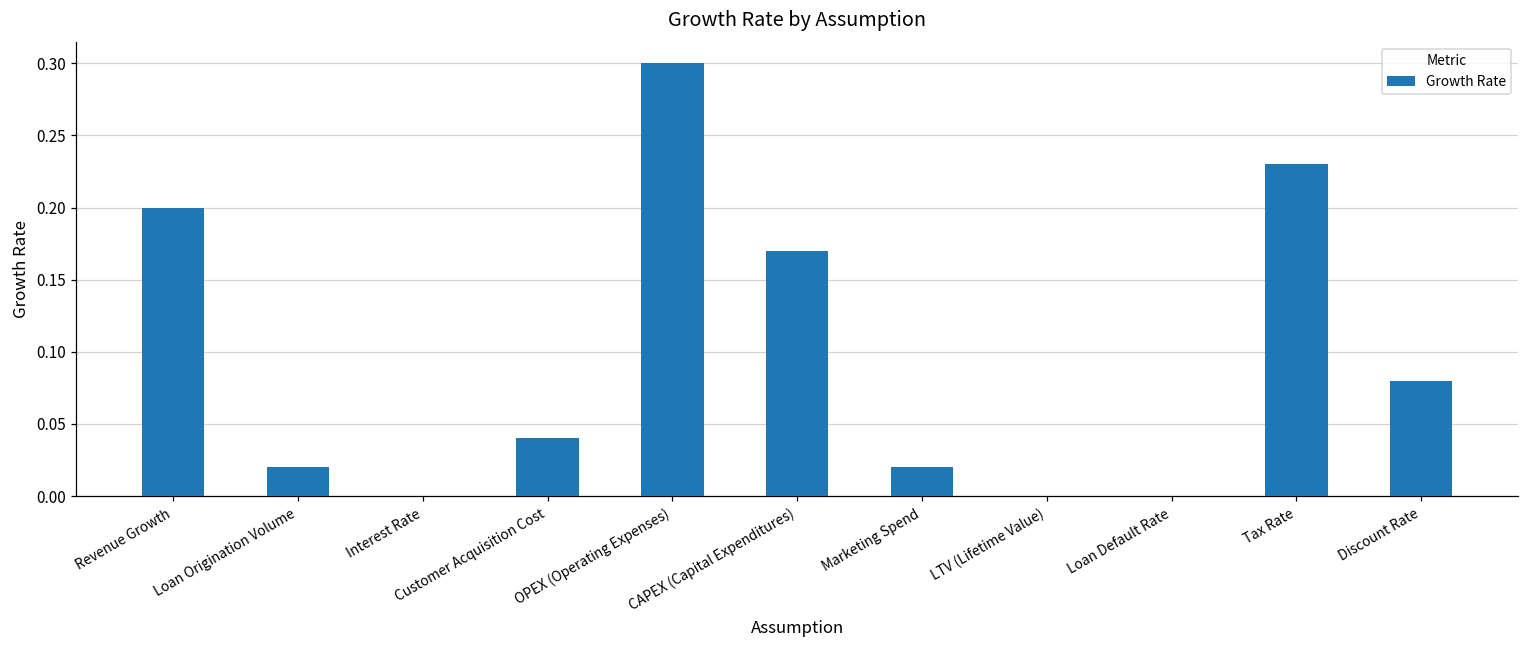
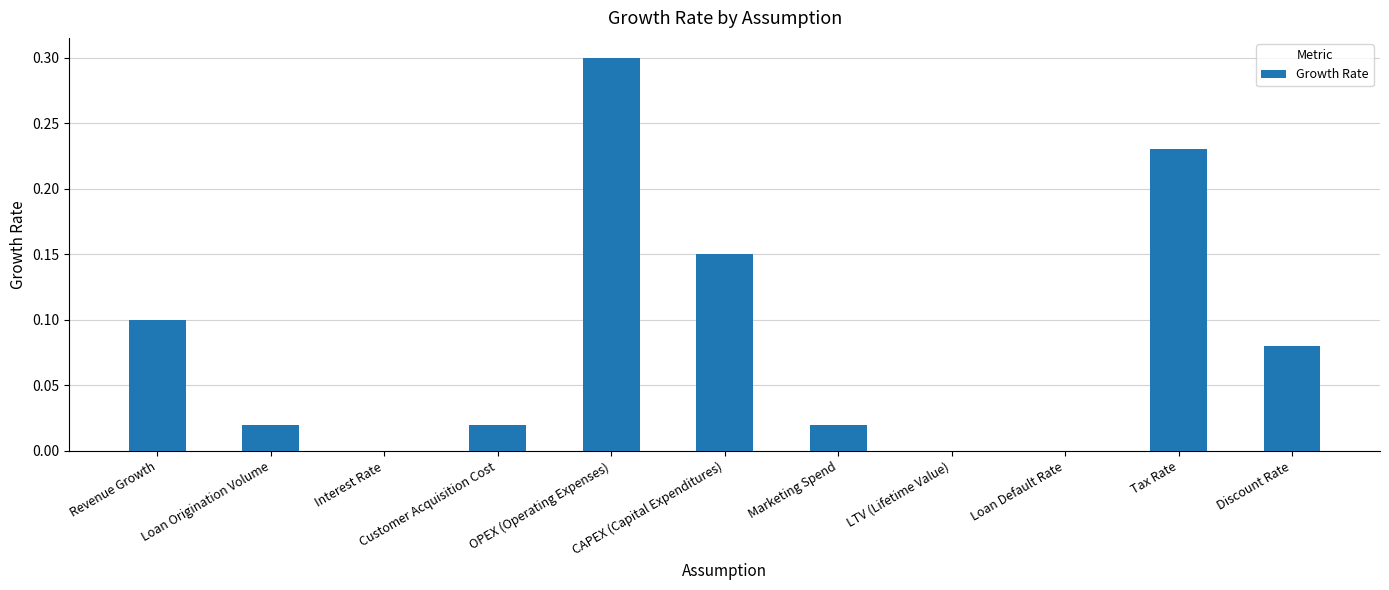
Revenue Growth: 0.2 -> 0.1
Customer Acquisition Cost: 0.04 -> 0.02
CAPEX (Capital Expenditures): 0.17 -> 0.15
